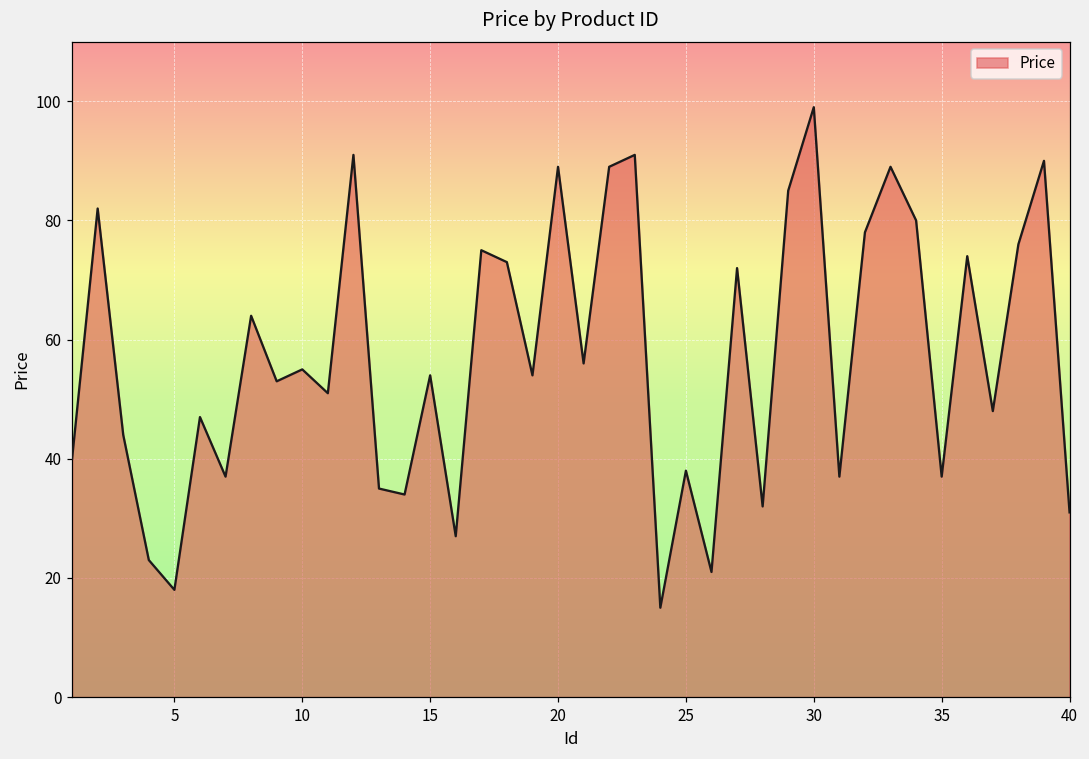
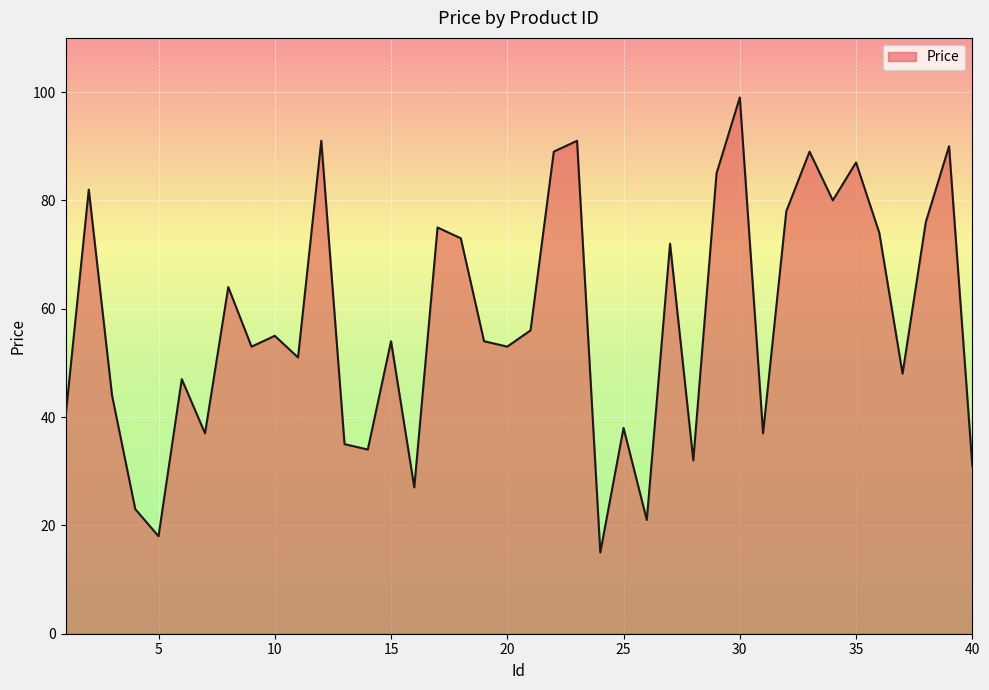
20: 89 -> 53
35: 37 -> 87
